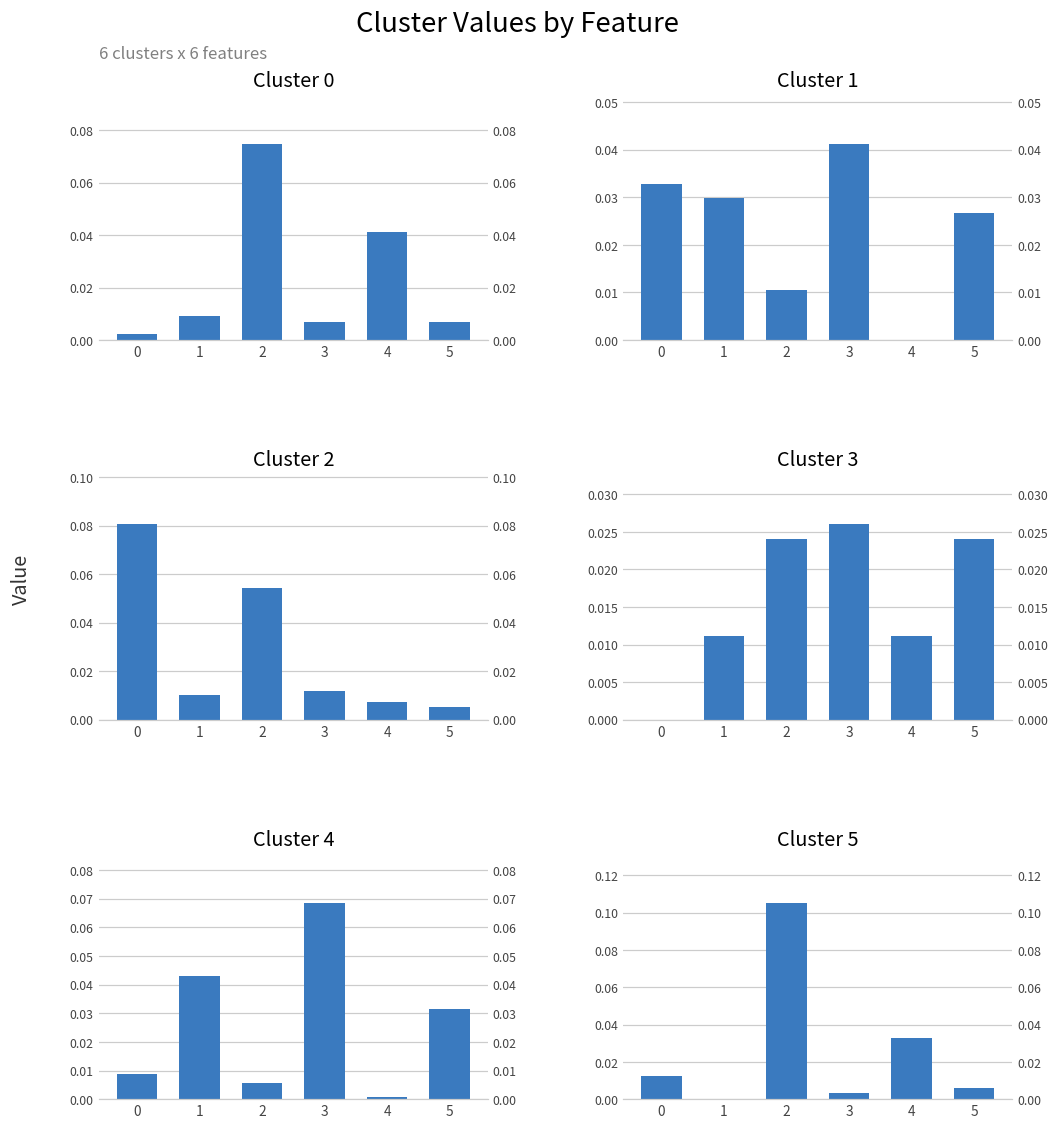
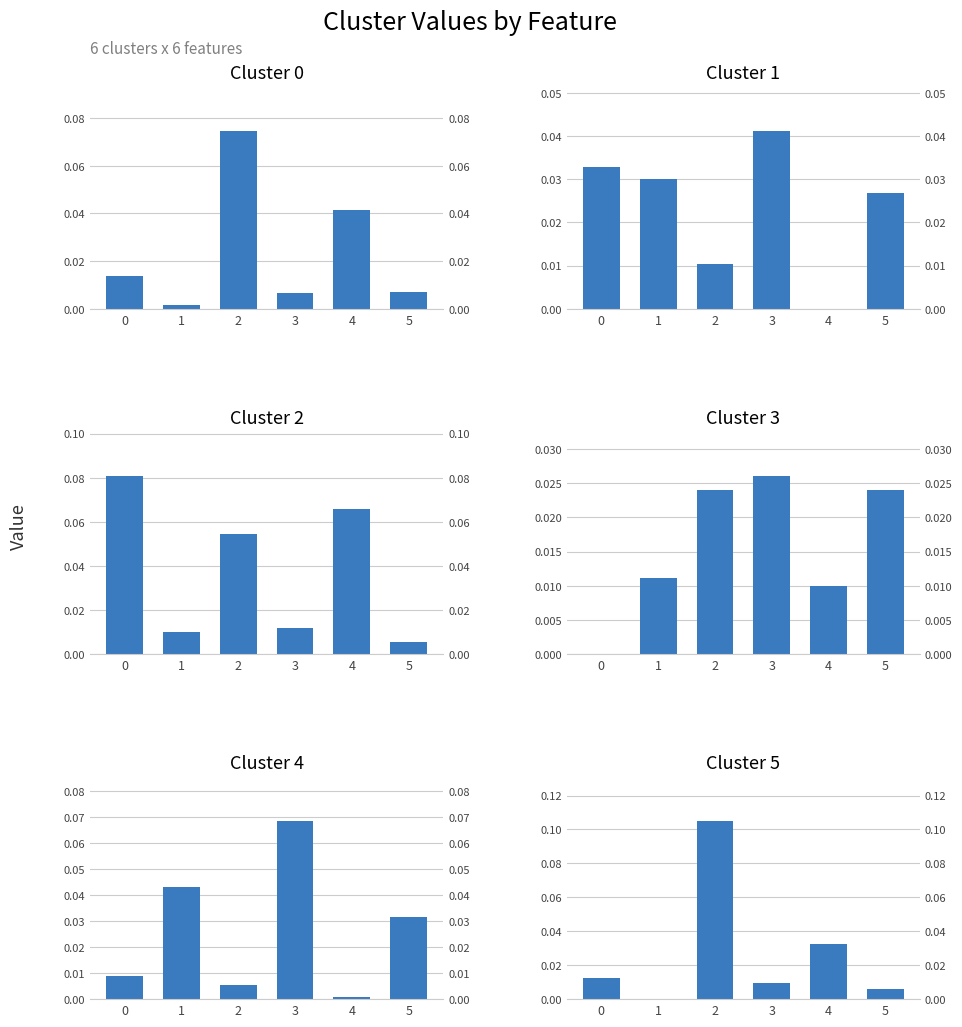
Cluster 0, 0: 0.002 -> 0.014
Cluster 0, 1: 0.009 -> 0.001
Cluster 2, 4: 0.007 -> 0.066
Cluster 3, 4: 0.011 -> 0.010
Cluster 5, 3: 0.003 -> 0.010
